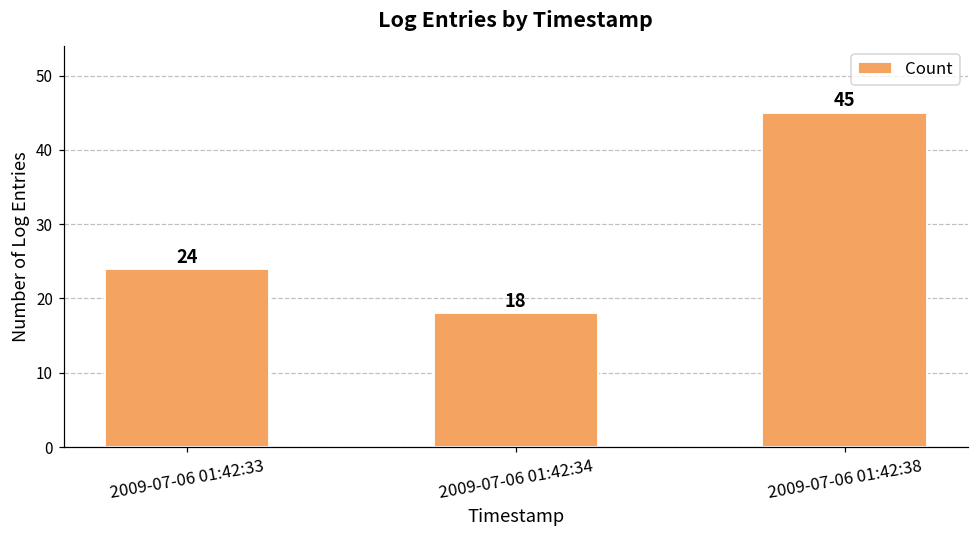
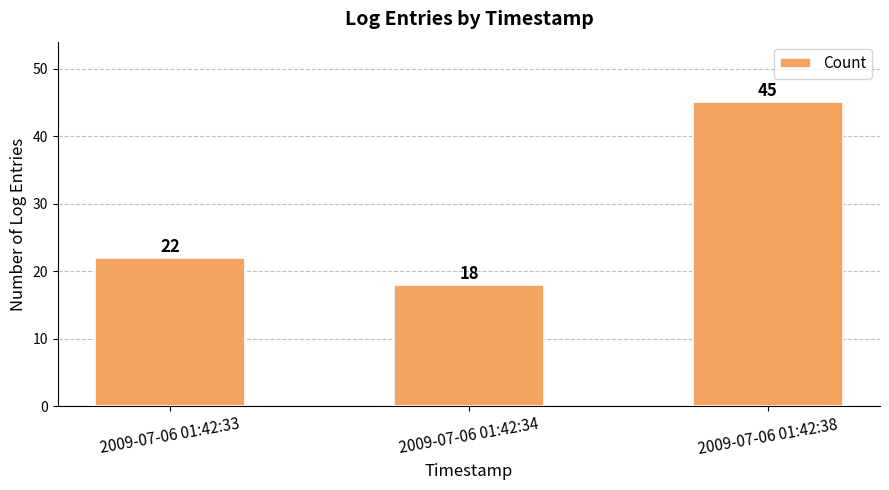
2009-07-06 01:42:33: 24 -> 22
